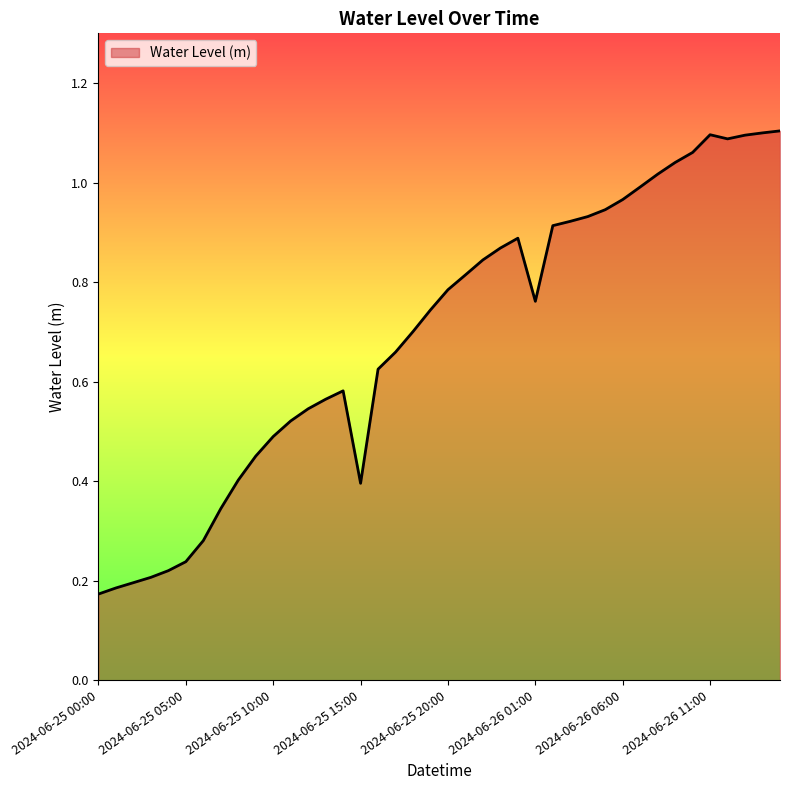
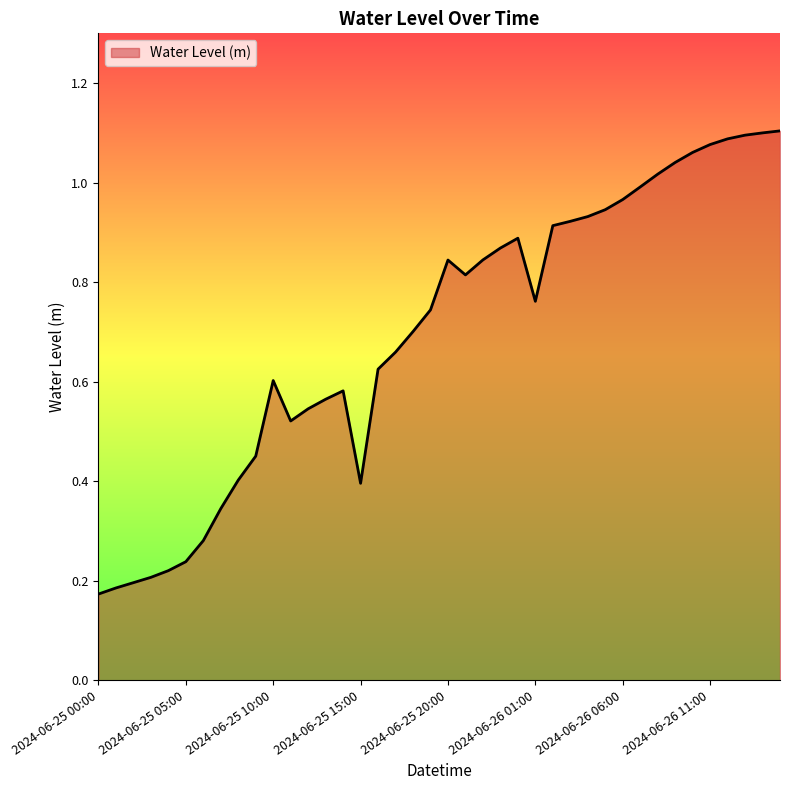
2024-06-25 10:00: 0.49 -> 0.60
2024-06-25 20:00: 0.78 -> 0.84
2024-06-26 11:00: 1.10 -> 1.08
